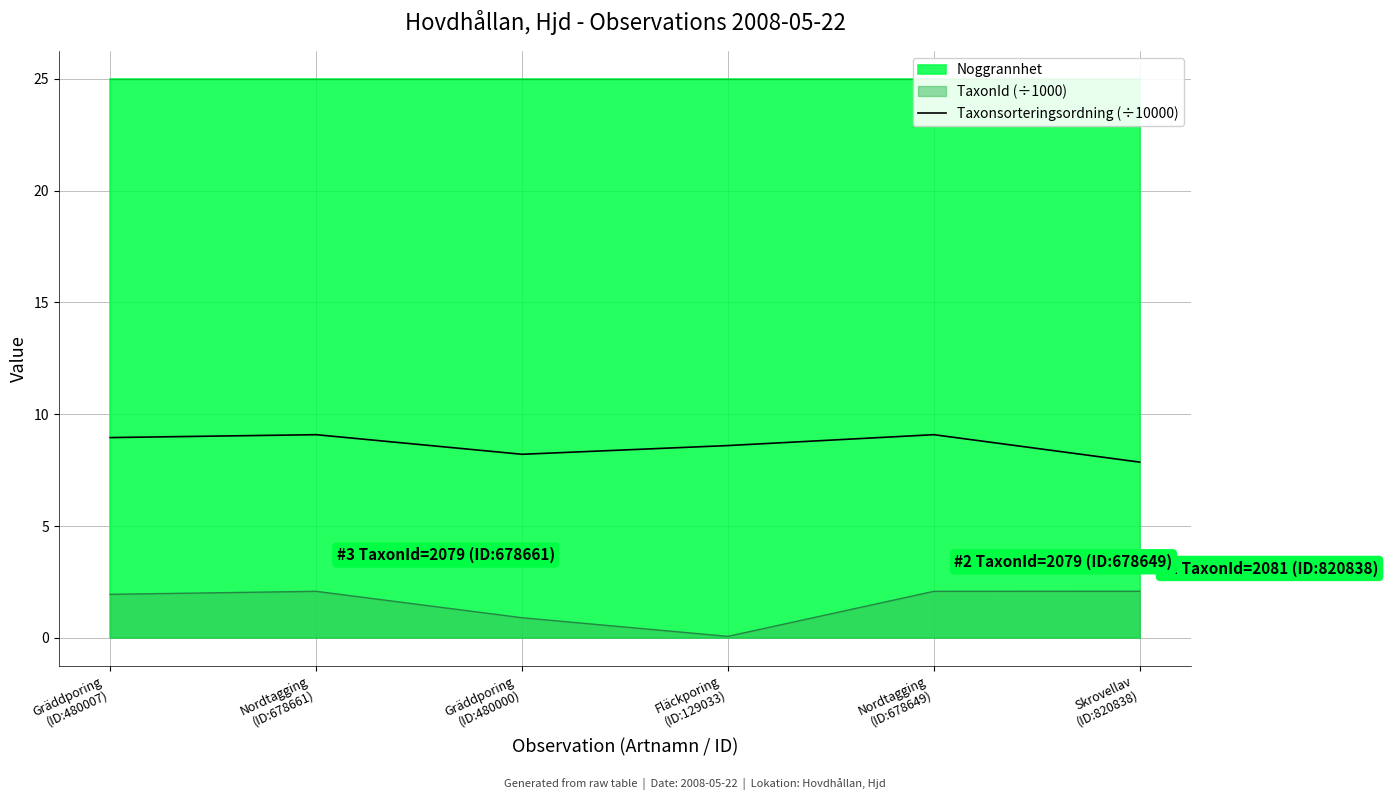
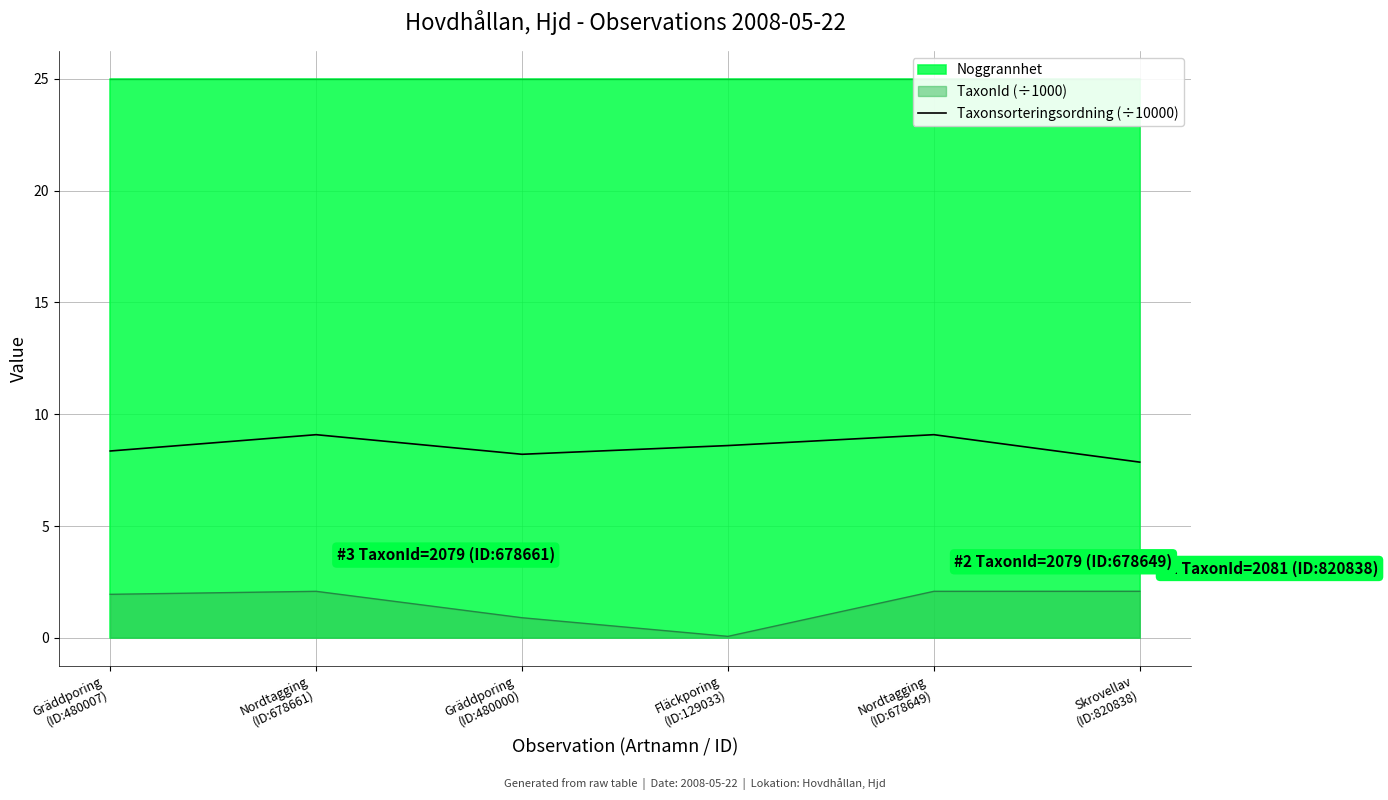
Taxonsorteringsordning (÷10000), Gräddporing (ID:480007): 9.0 -> 8.4
